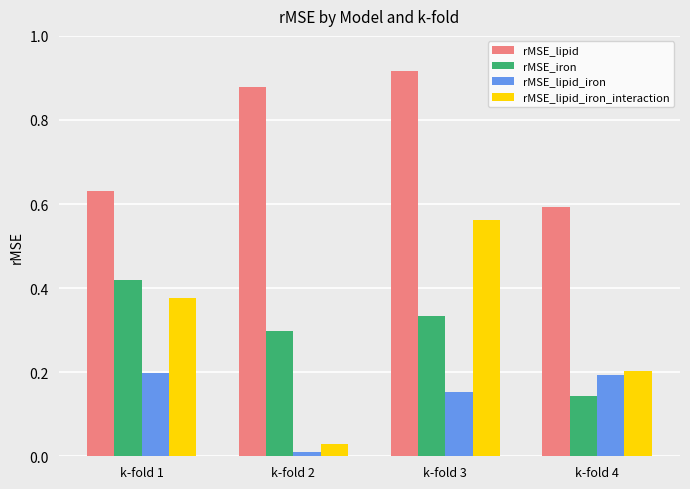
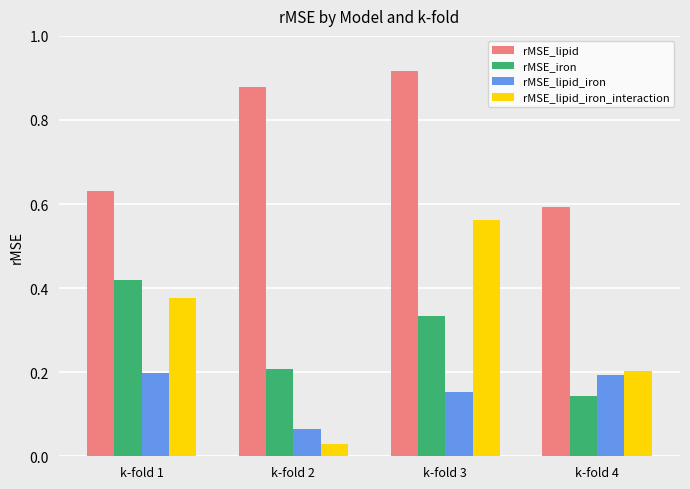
rMSE_iron, k-fold 2: 0.30 -> 0.21
rMSE_lipid_iron, k-fold 2: 0.01 -> 0.07
